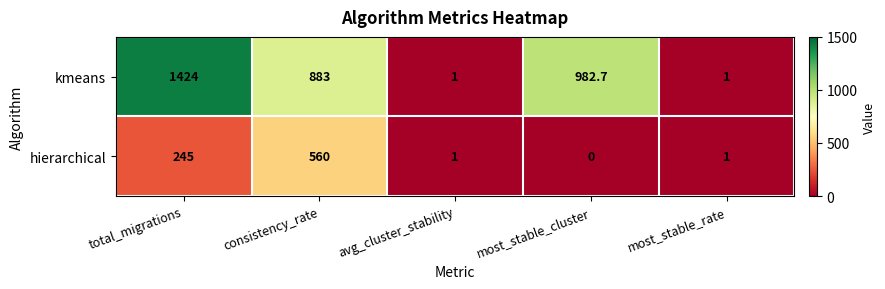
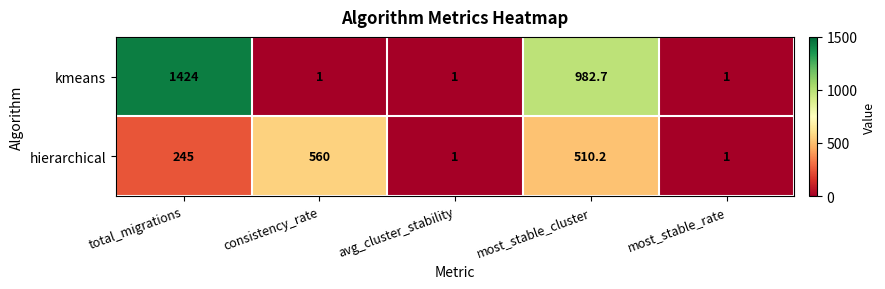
kmeans, consistency_rate: 883 -> 1
hierarchical, most_stable_cluster: 0 -> 510.2
